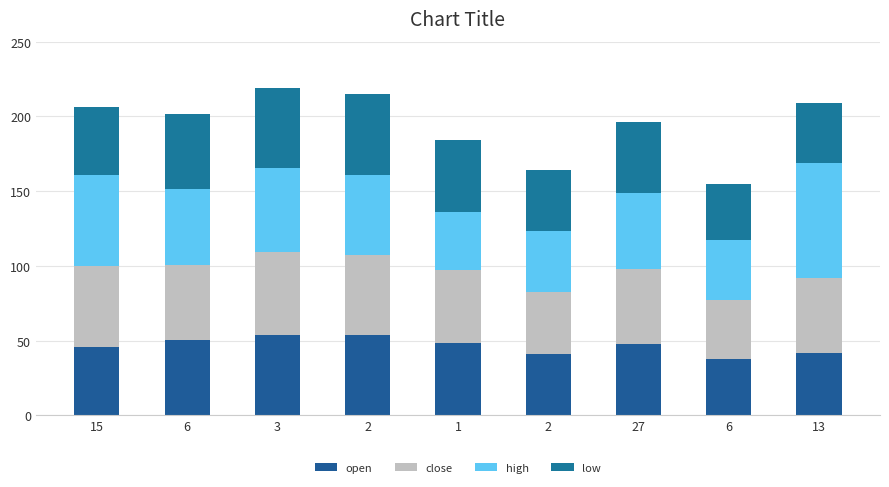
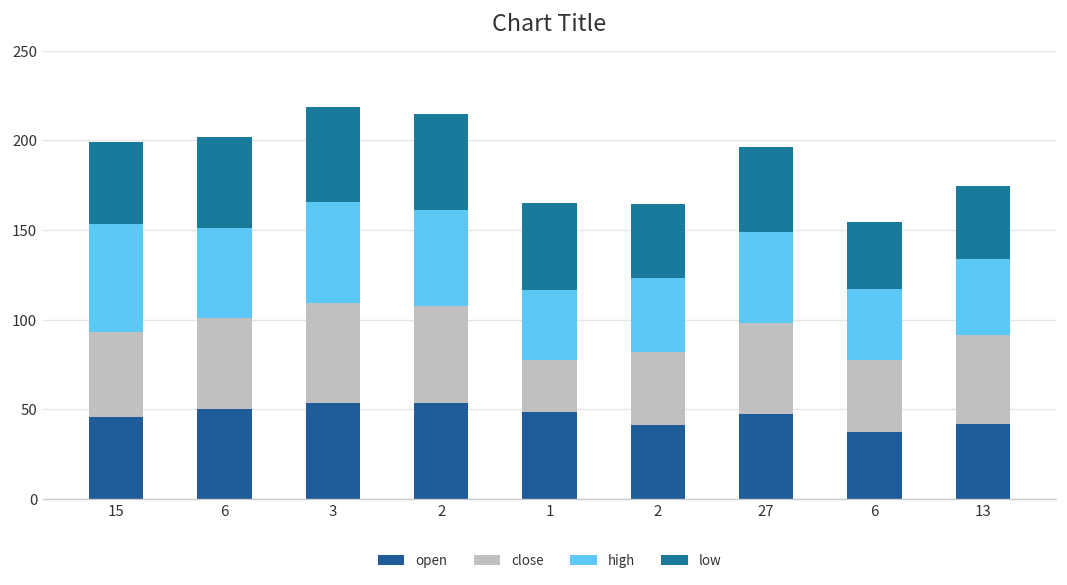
close, 15: 54 -> 47
close, 1: 48 -> 29
high, 13: 77 -> 42
